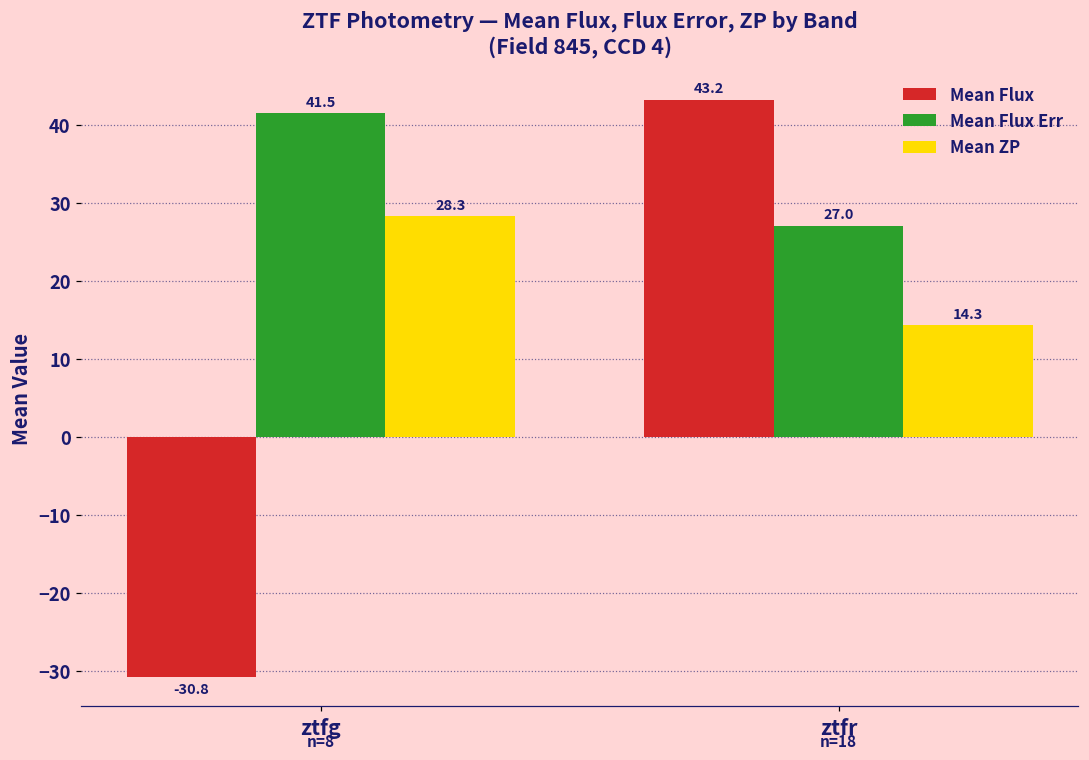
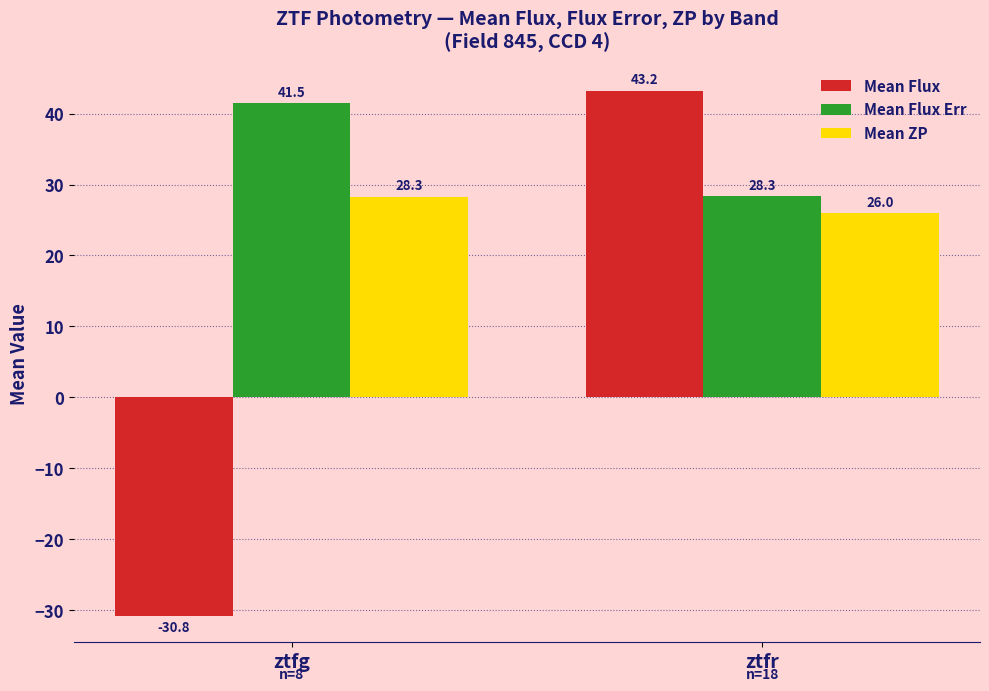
Mean Flux Err, ztfr: 27.0 -> 28.3
Mean ZP, ztfr: 14.3 -> 26.0
